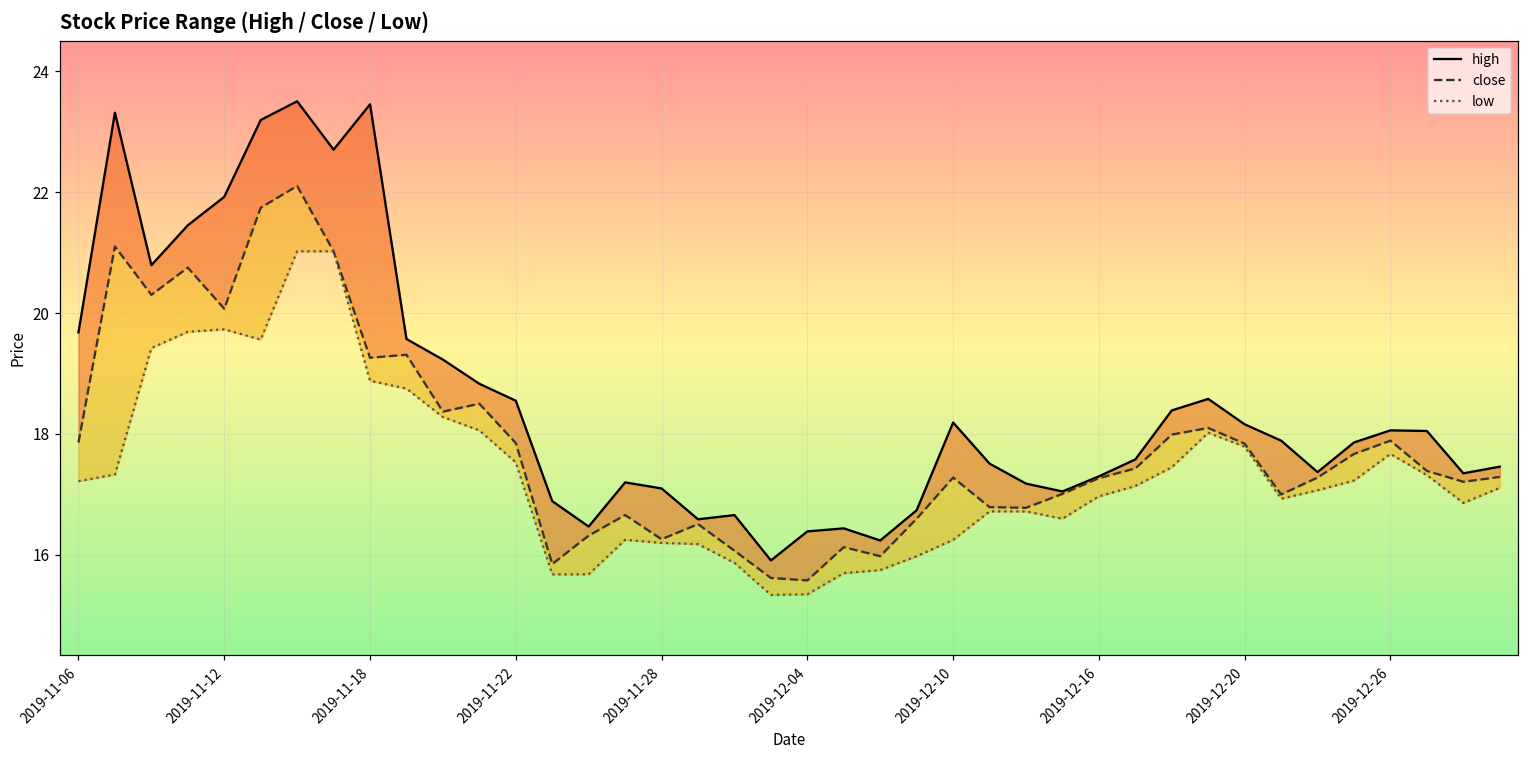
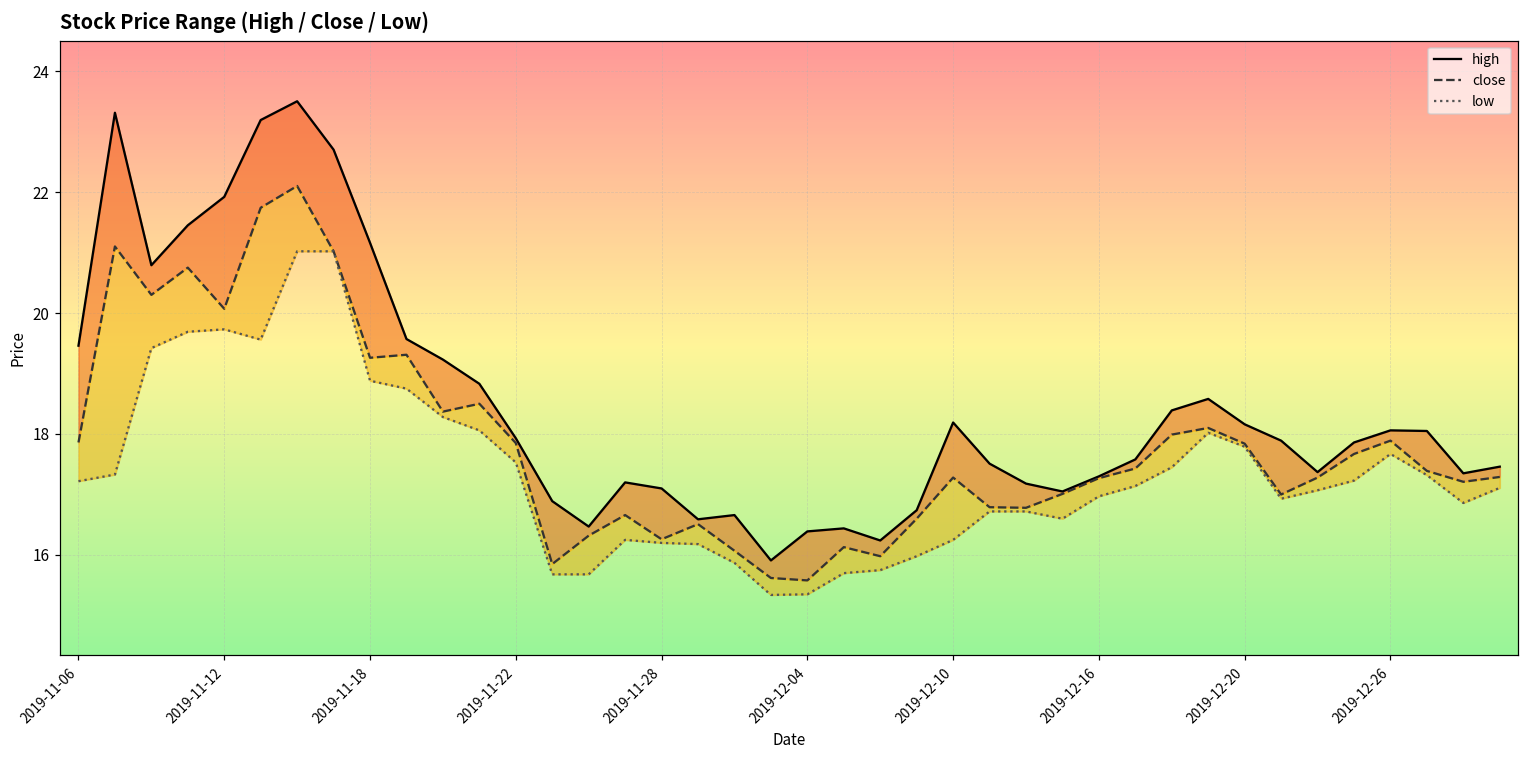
high, 2019-11-06: 19.7 -> 19.5
high, 2019-11-18: 23.5 -> 21.2
high, 2019-11-22: 18.6 -> 17.9
